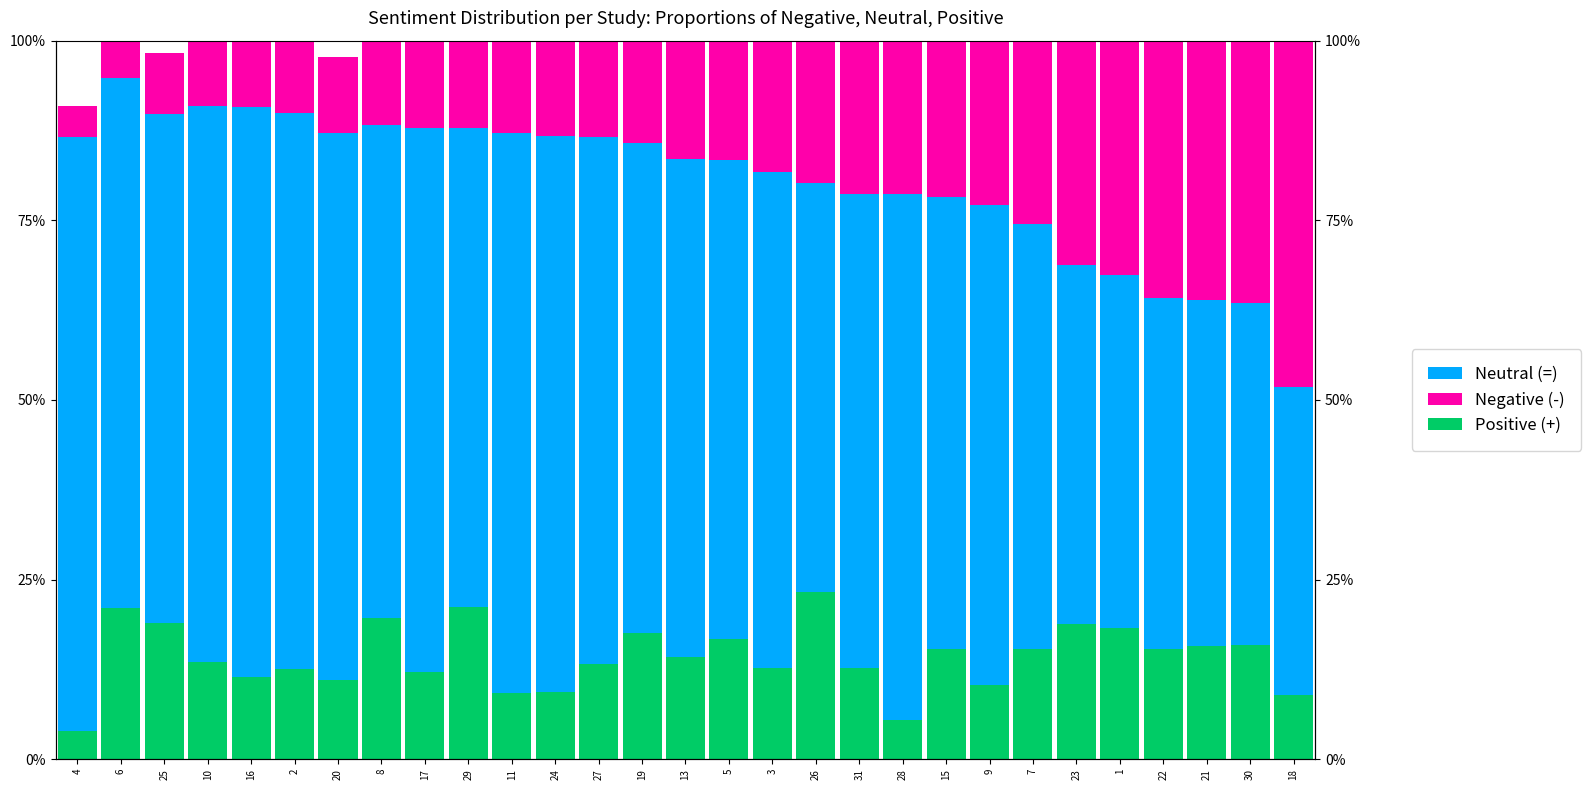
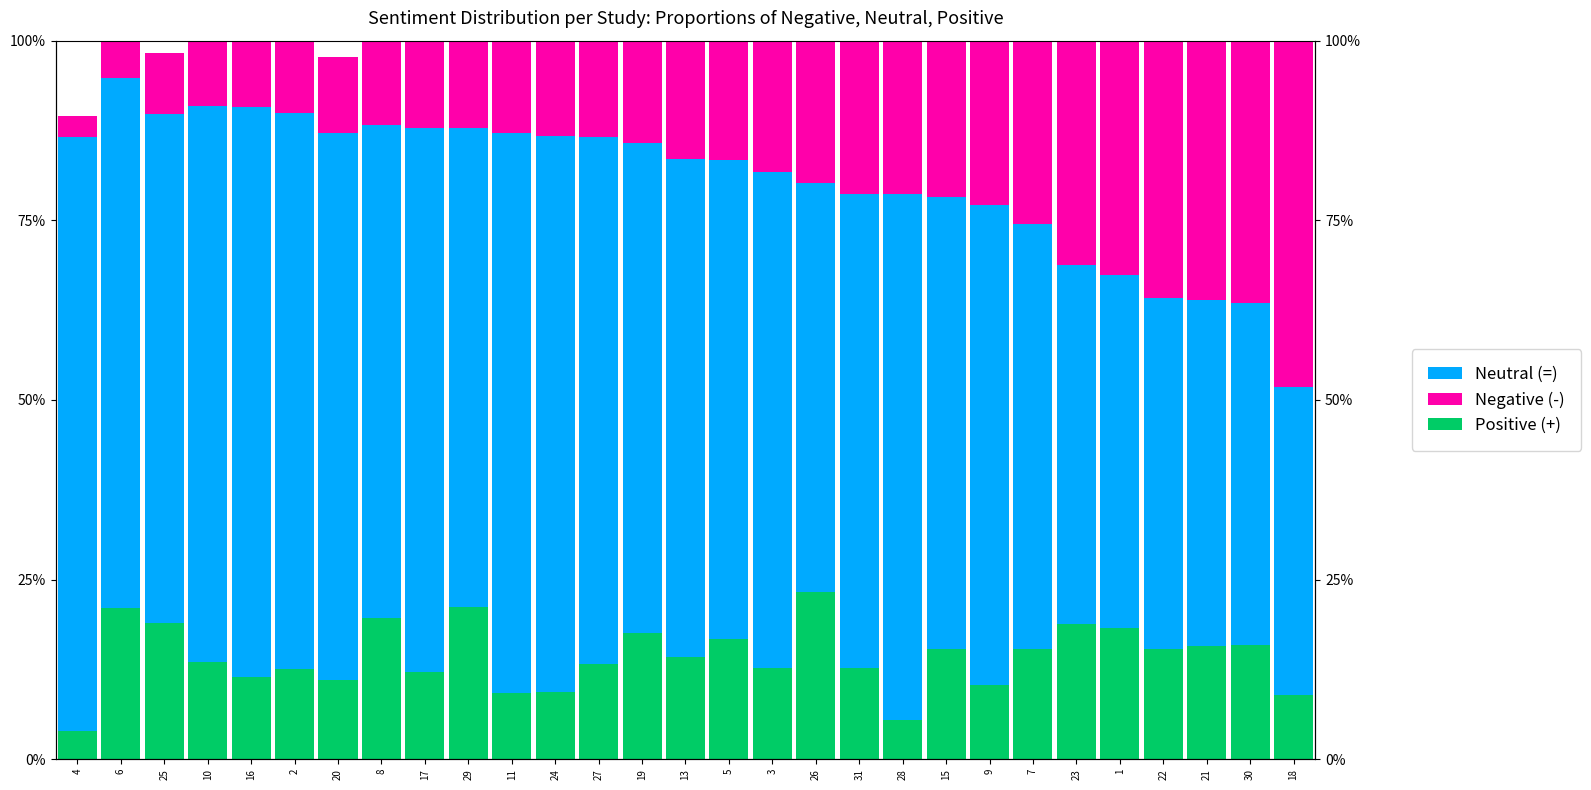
Negative (-), 4: 4% -> 3%
